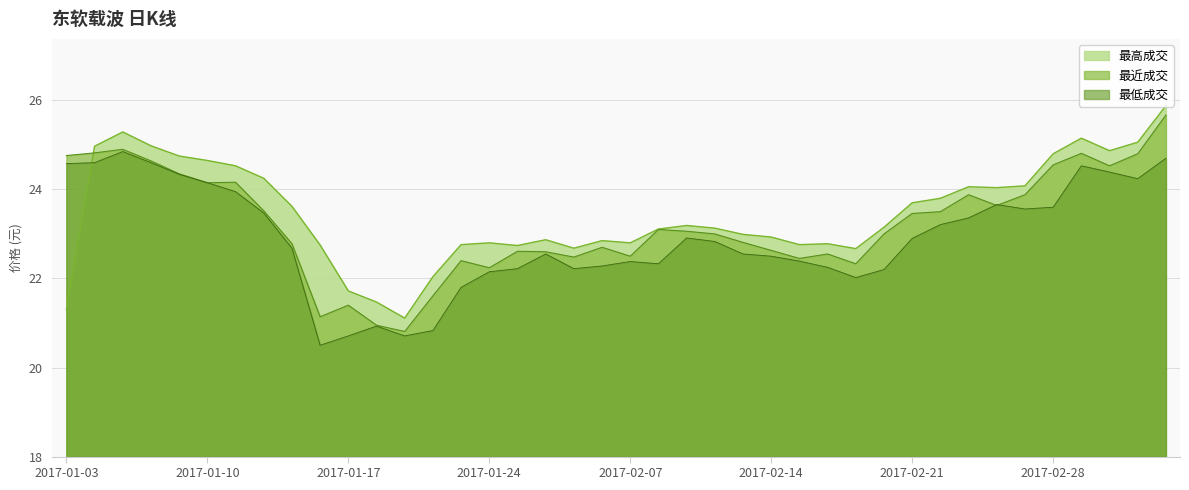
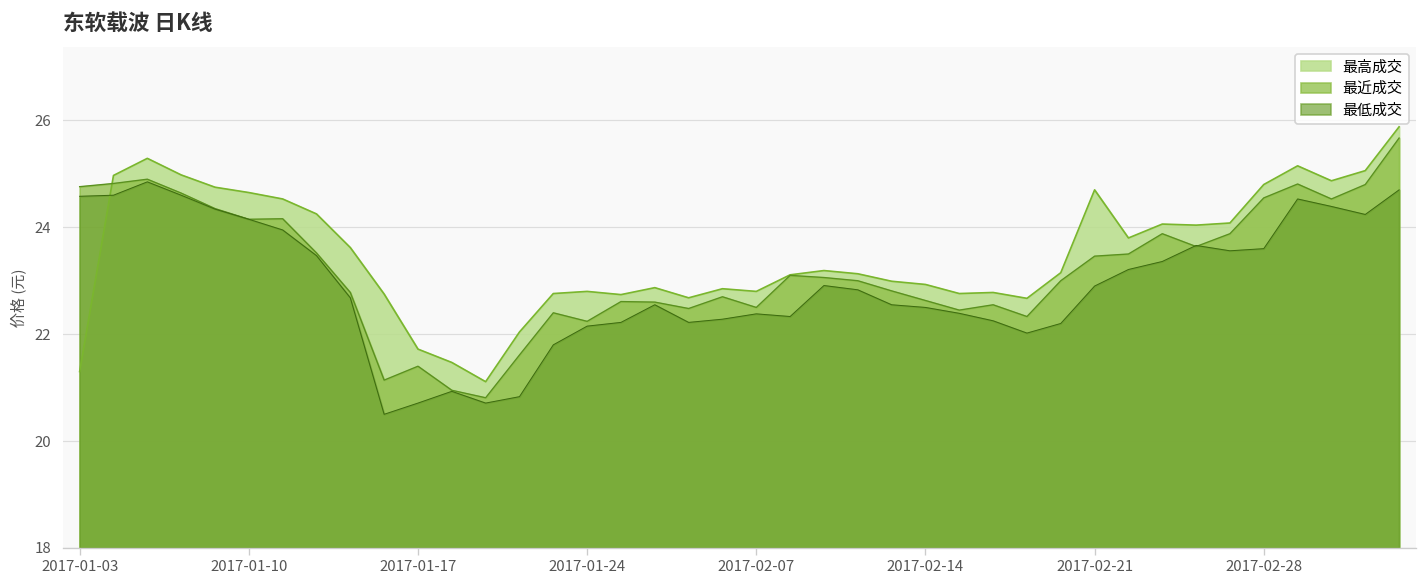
最高成交, 2017-02-21: 23.7 -> 24.7
